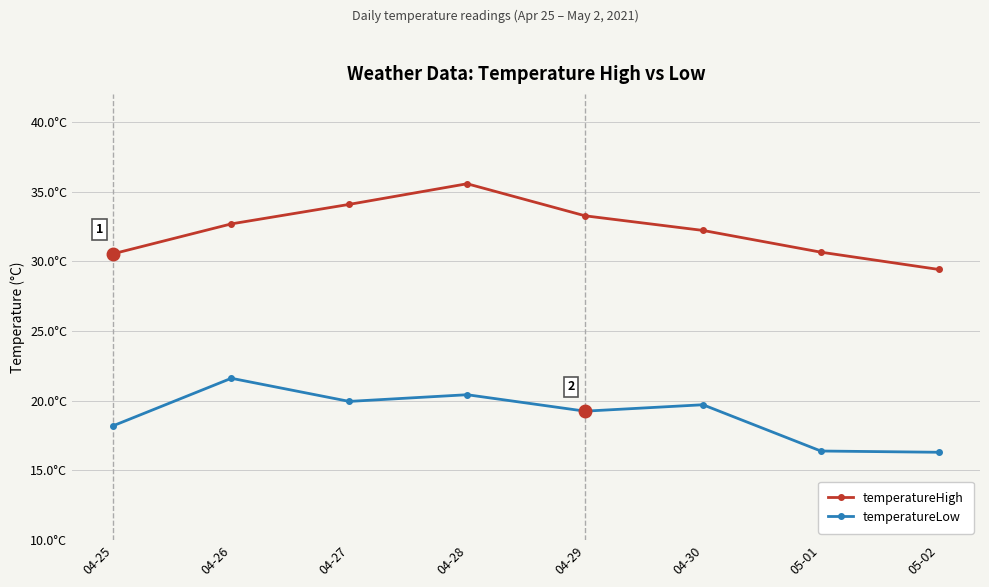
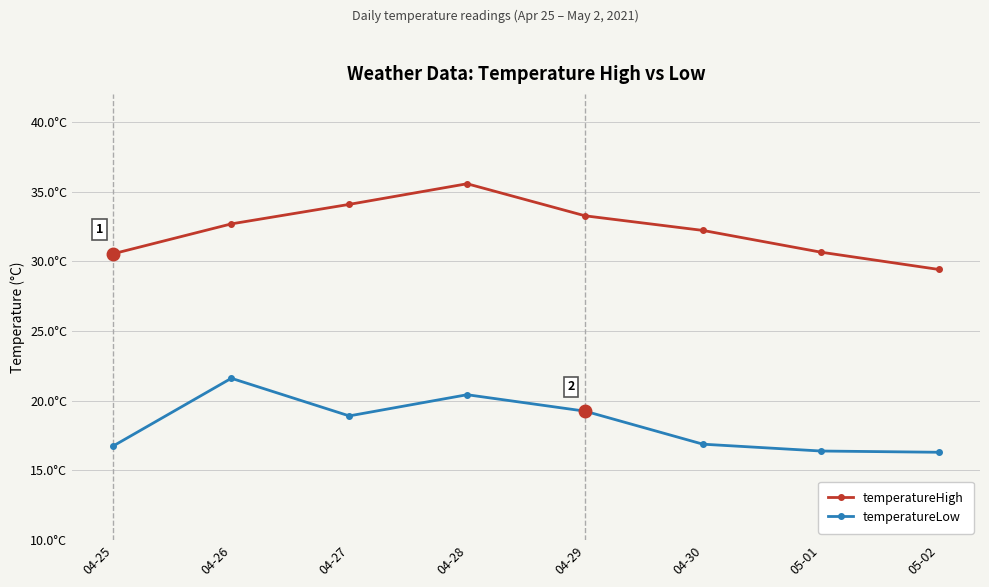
temperatureLow, 04-25: 18.2°C -> 16.8°C
temperatureLow, 04-27: 20.0°C -> 18.9°C
temperatureLow, 04-30: 19.7°C -> 16.9°C
